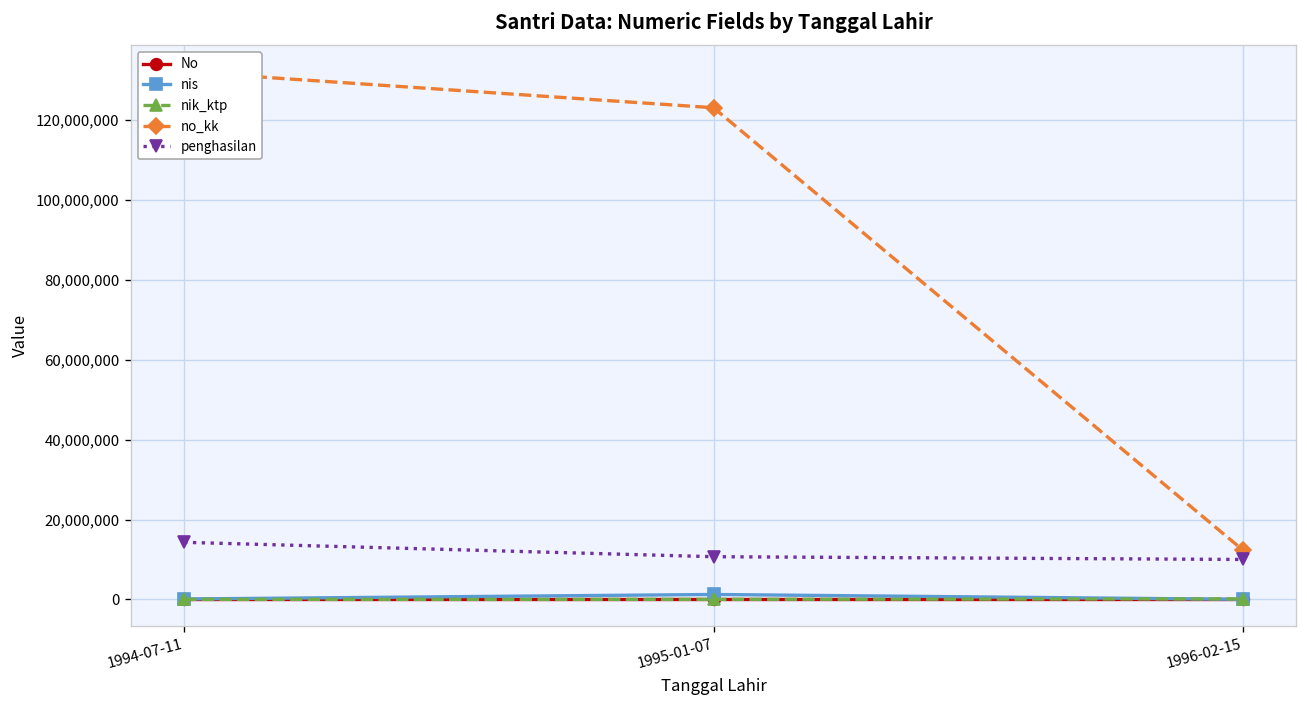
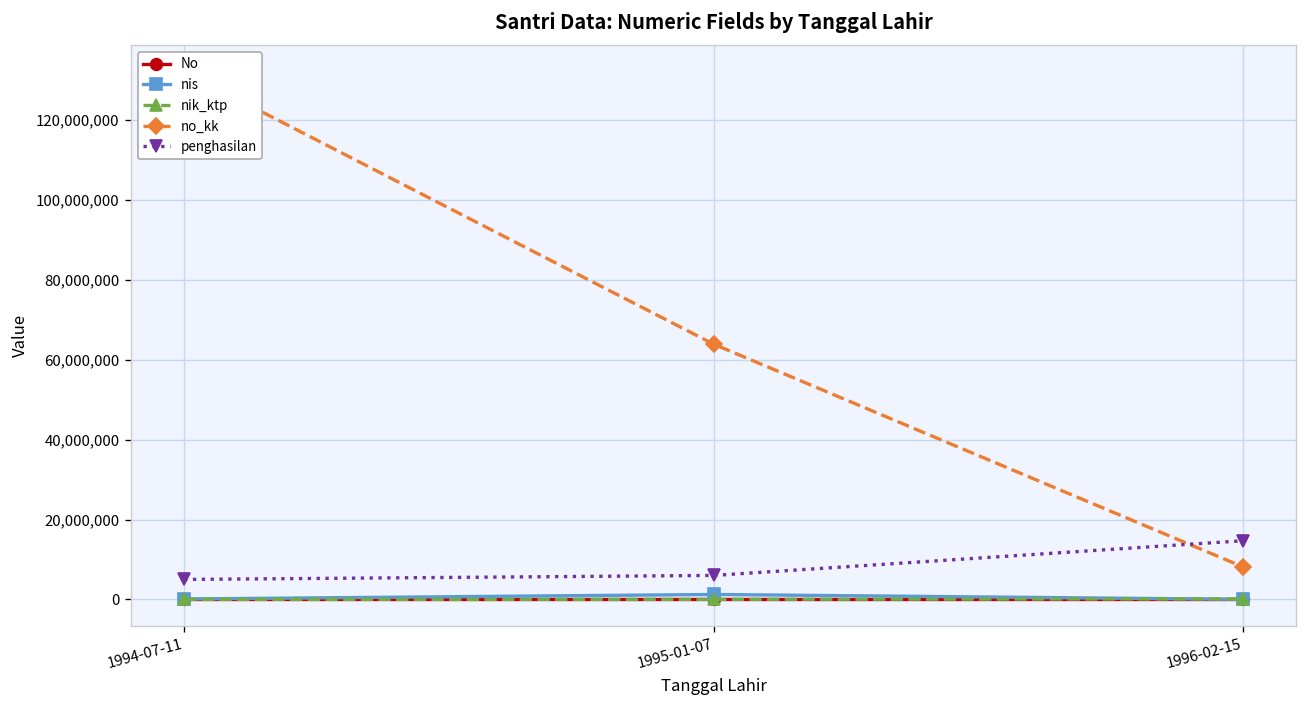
penghasilan, 1994-07-11: 14,000,000 -> 5,000,000
no_kk, 1995-01-07: 123,000,000 -> 64,000,000
penghasilan, 1995-01-07: 11,000,000 -> 6,000,000
no_kk, 1996-02-15: 12,000,000 -> 8,000,000
penghasilan, 1996-02-15: 10,000,000 -> 15,000,000
